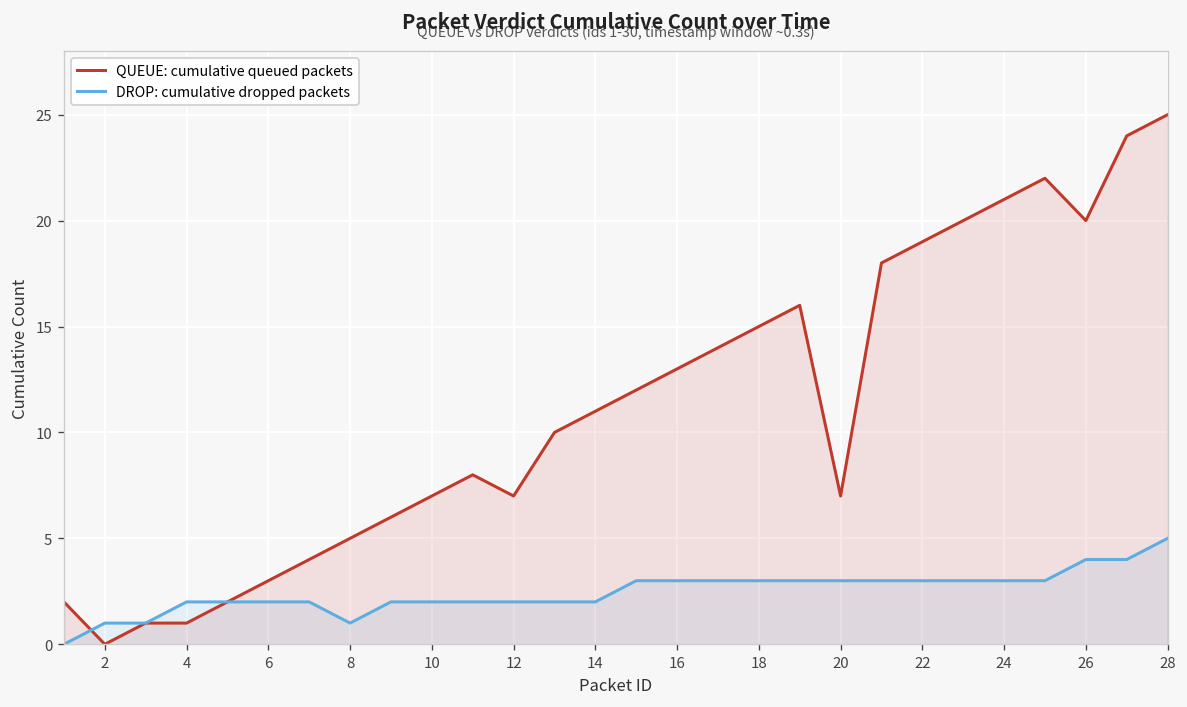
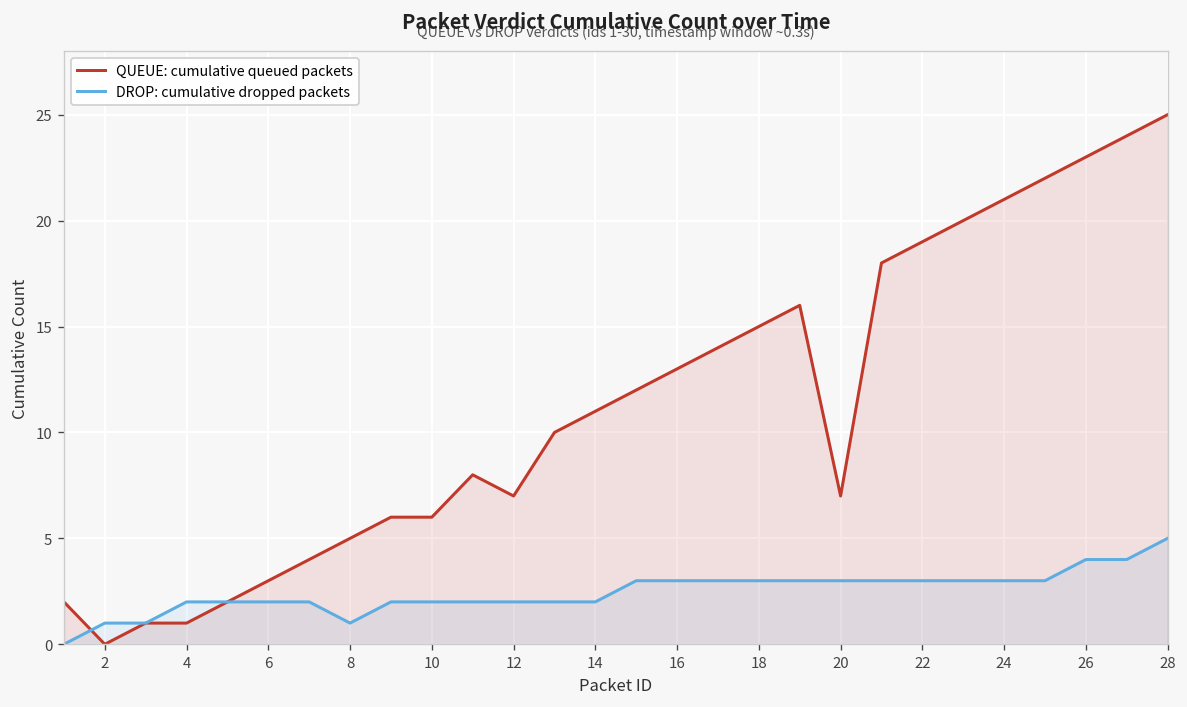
QUEUE: cumulative queued packets, 10: 7 -> 6
QUEUE: cumulative queued packets, 26: 20 -> 23
